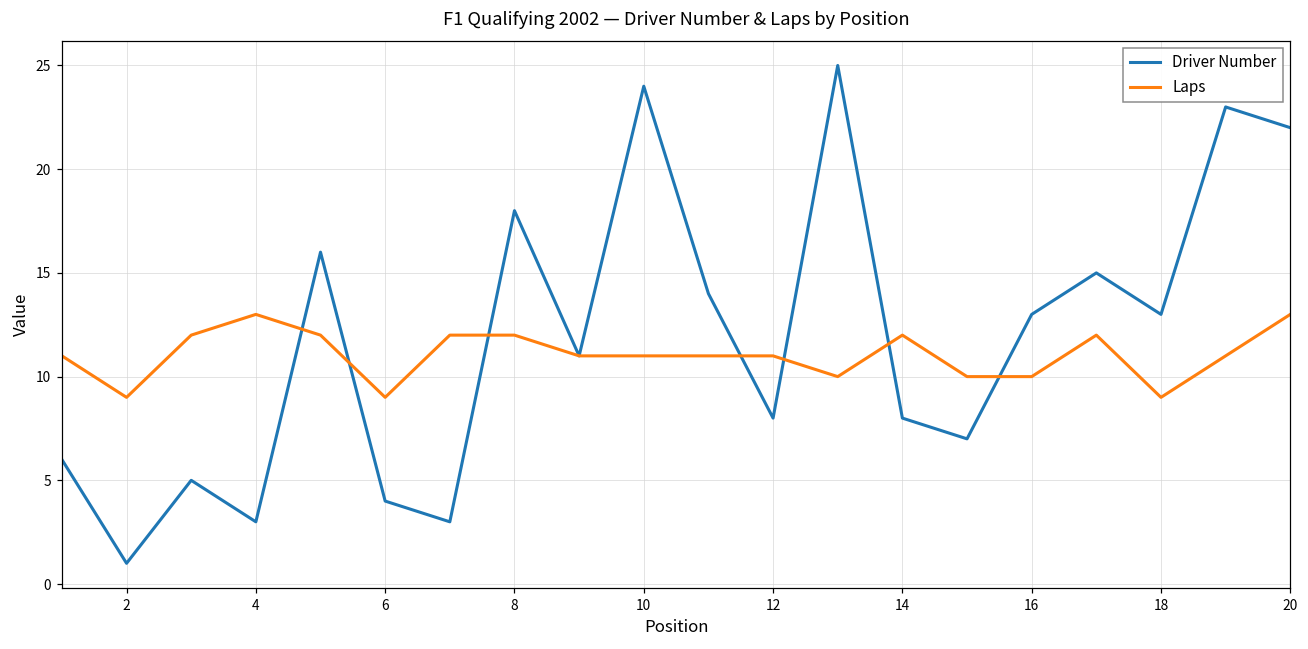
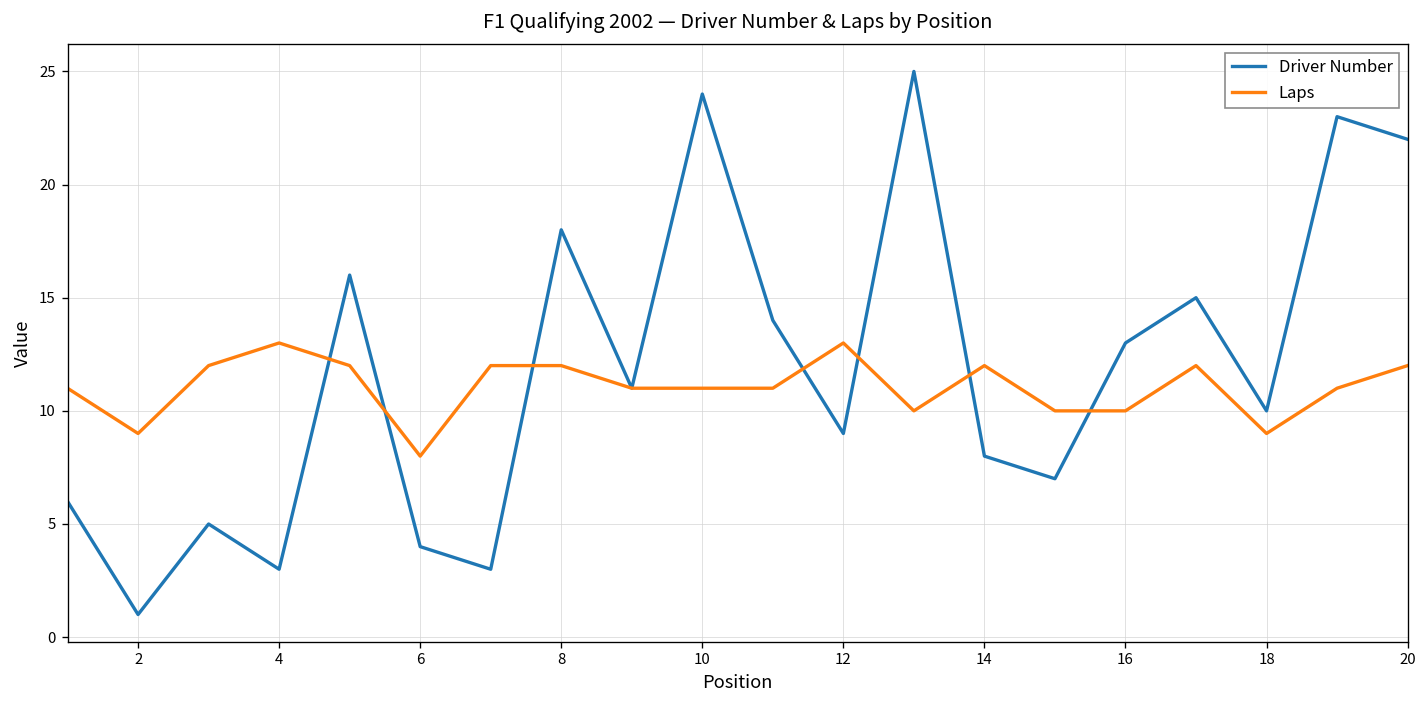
Laps, 6: 9 -> 8
Driver Number, 12: 8 -> 9
Laps, 12: 11 -> 13
Driver Number, 18: 13 -> 10
Laps, 20: 13 -> 12
